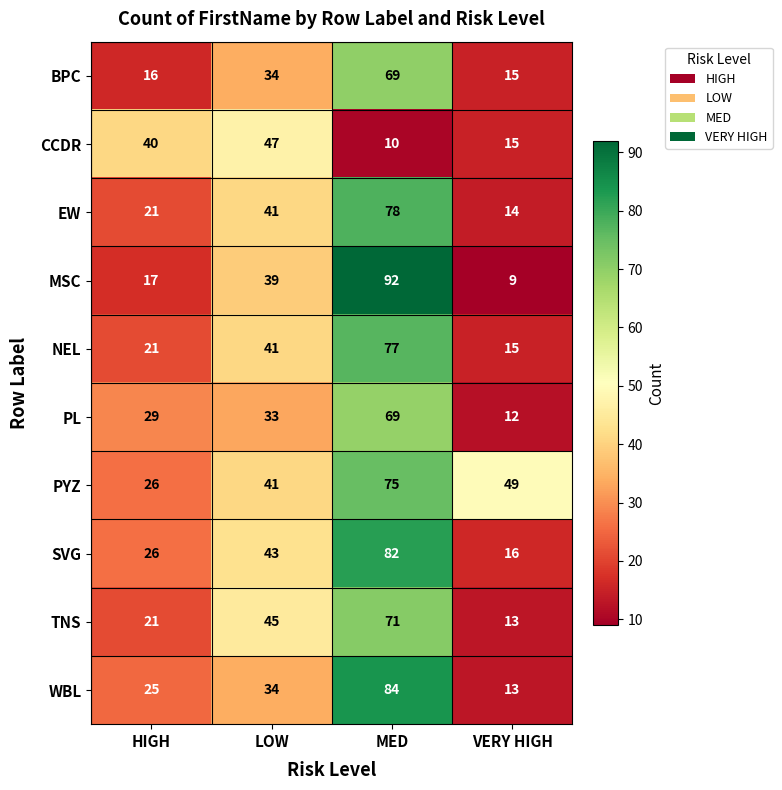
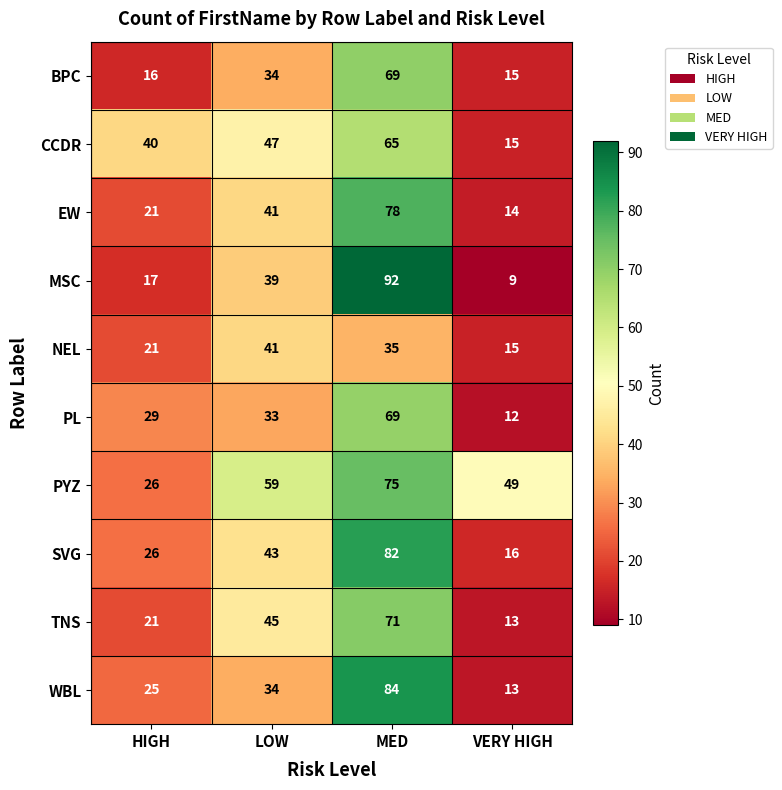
CCDR, MED: 10 -> 65
NEL, MED: 77 -> 35
PYZ, LOW: 41 -> 59
